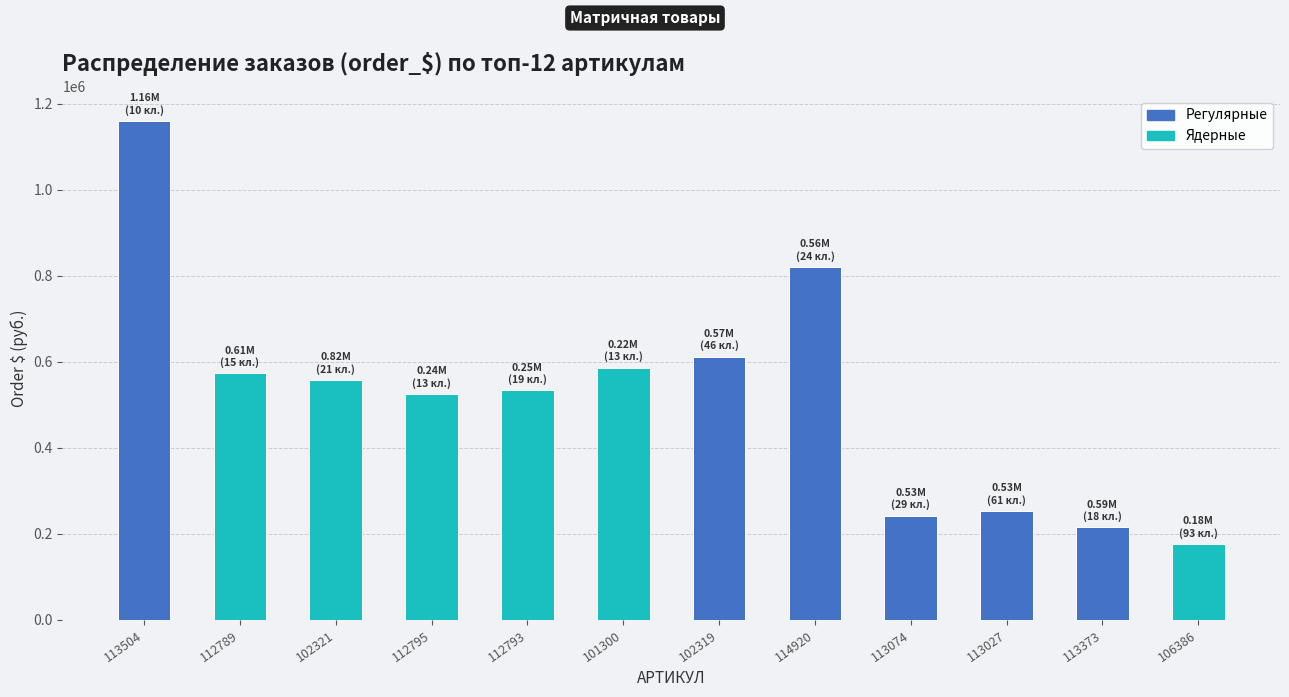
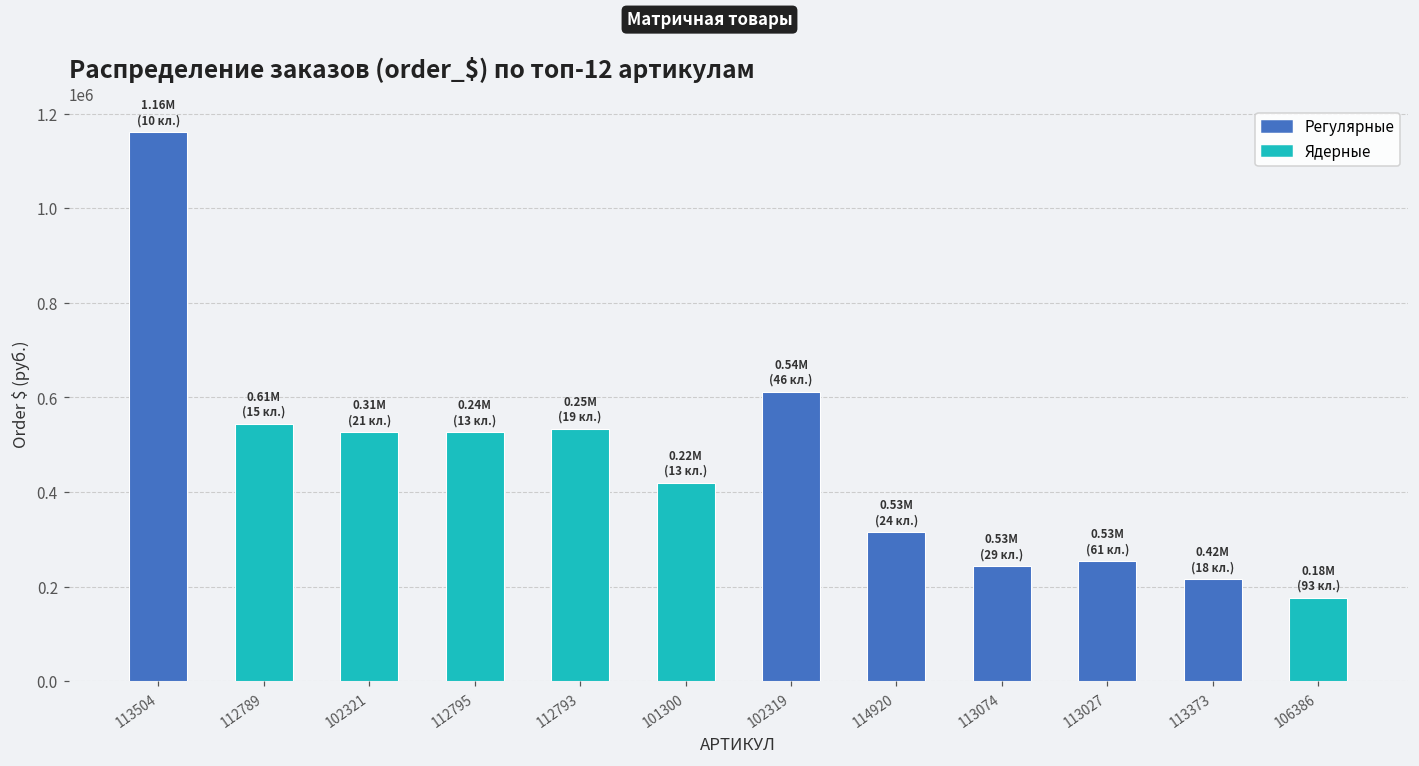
Ядерные, 112789: 0.57M -> 0.54M
Ядерные, 102321: 0.56M -> 0.53M
Ядерные, 101300: 0.59M -> 0.42M
Регулярные, 114920: 0.82M -> 0.31M
